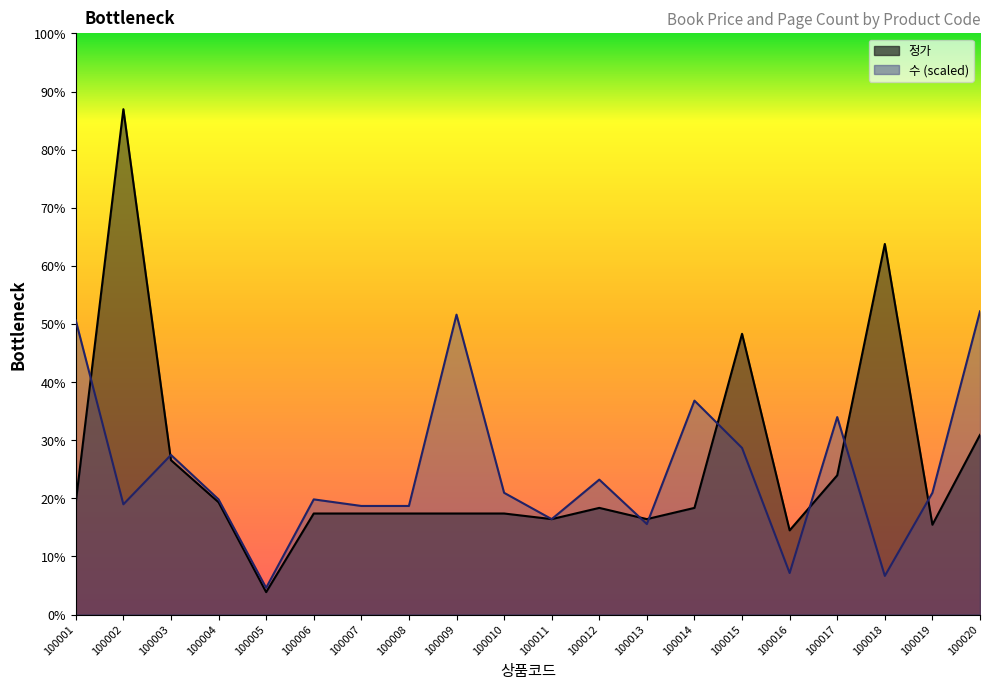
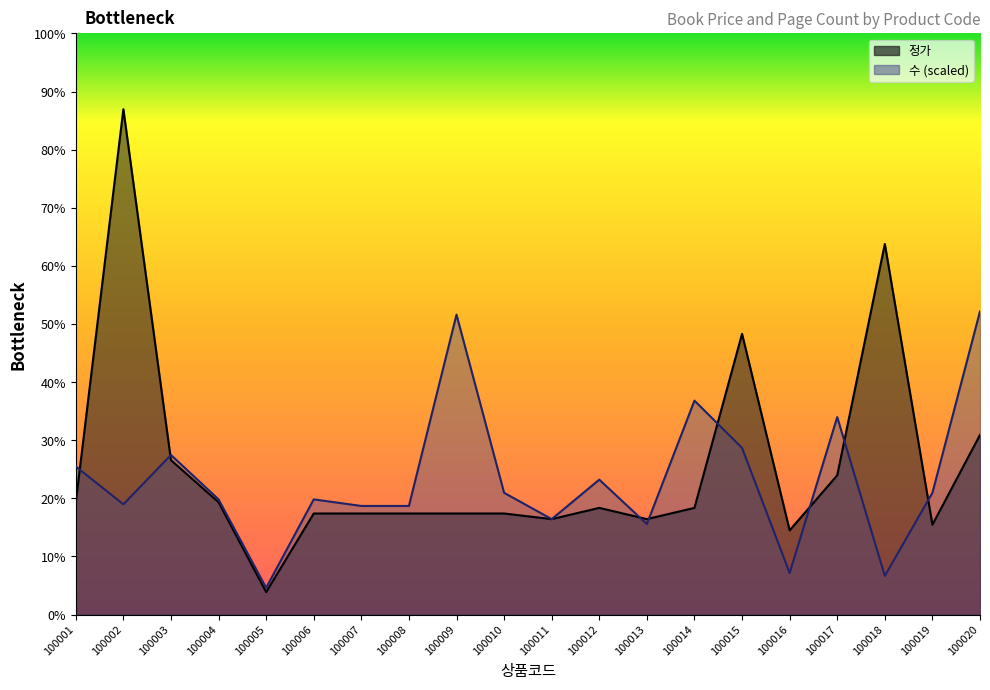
수 (scaled), 100001: 51% -> 25%
